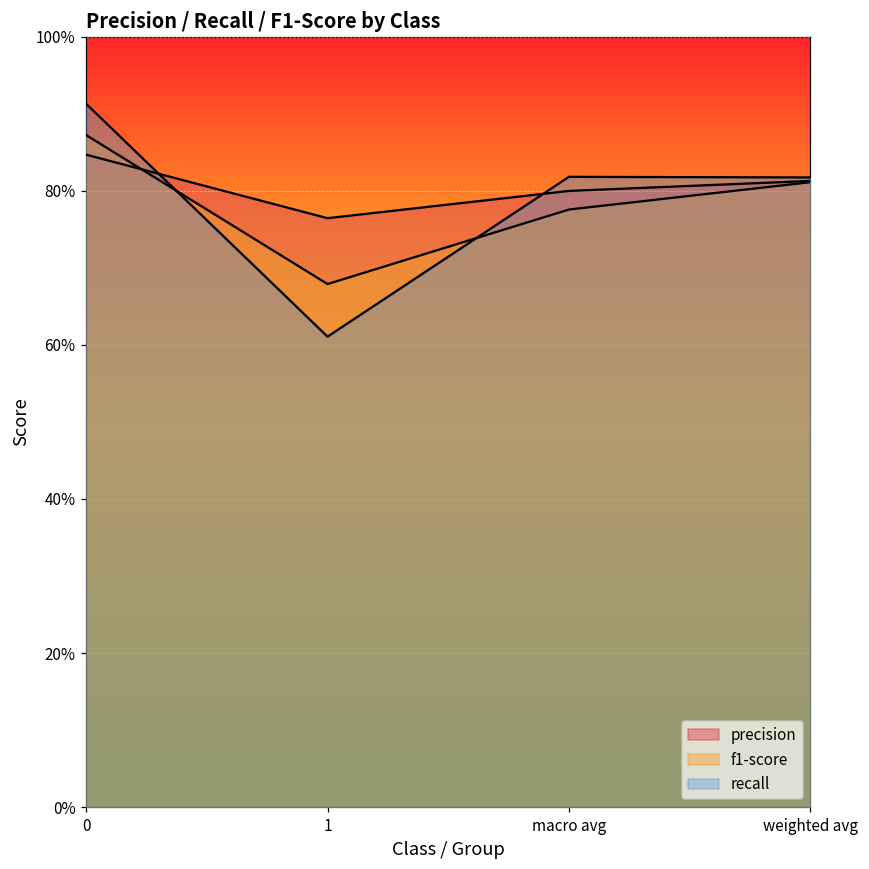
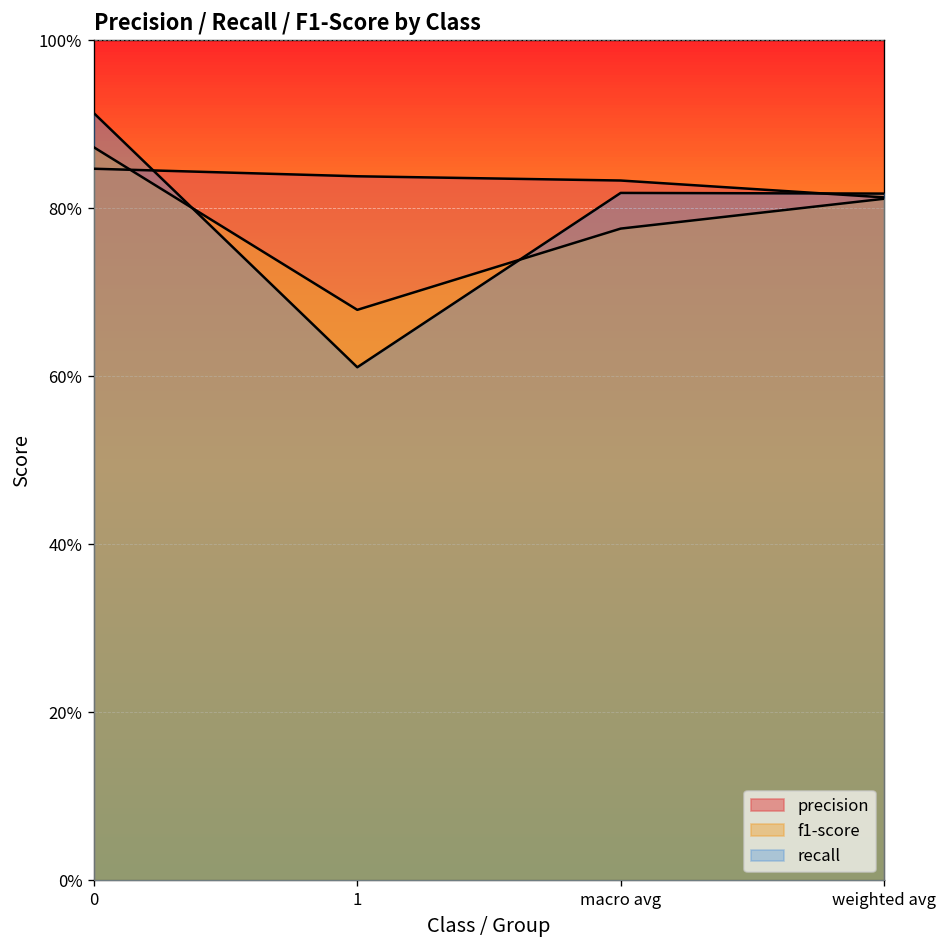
precision, 1: 76% -> 84%
precision, macro avg: 80% -> 83%
